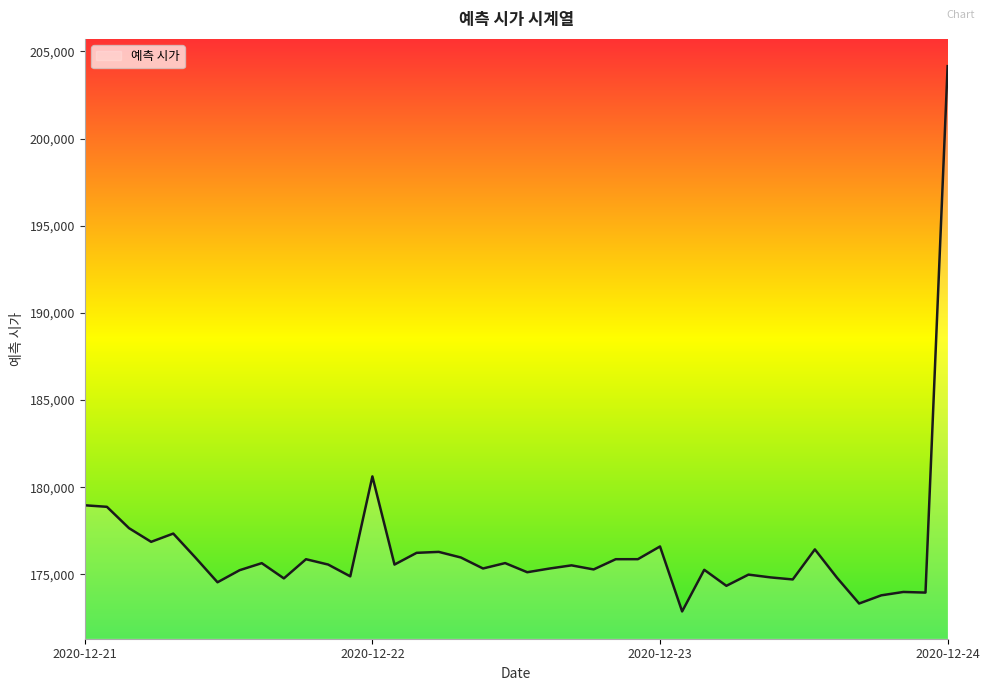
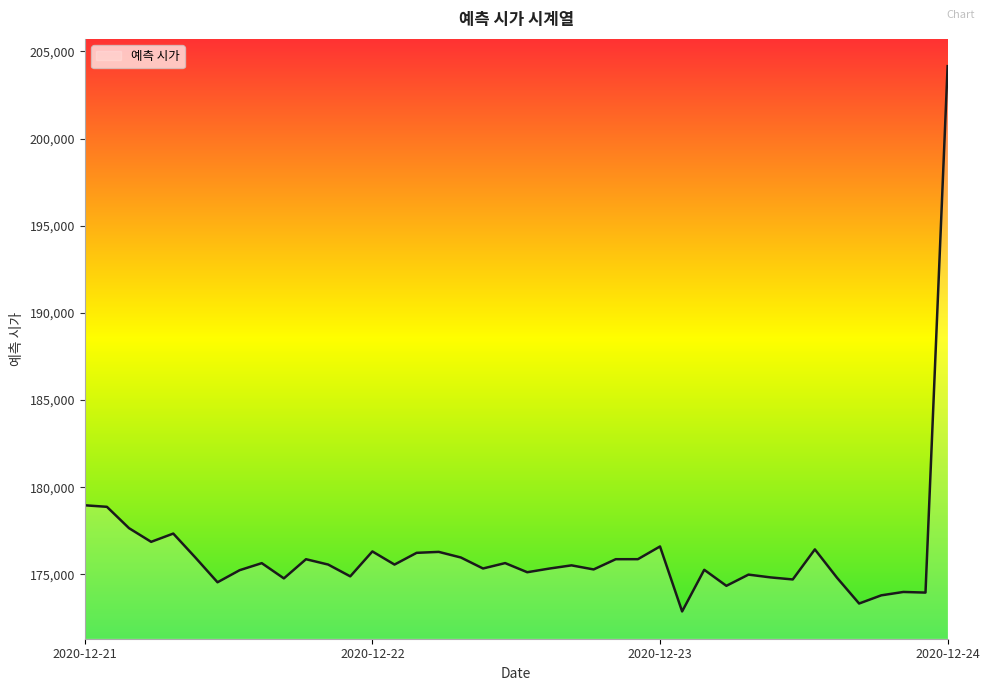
2020-12-22: 180,600 -> 176,300
